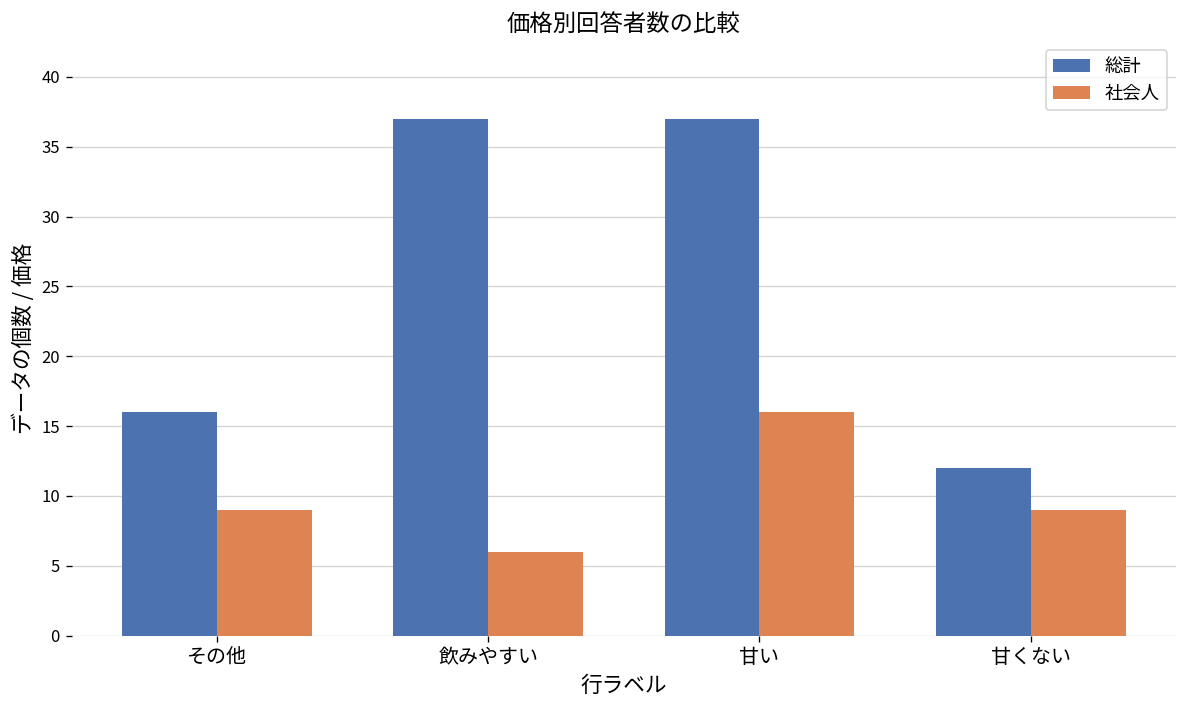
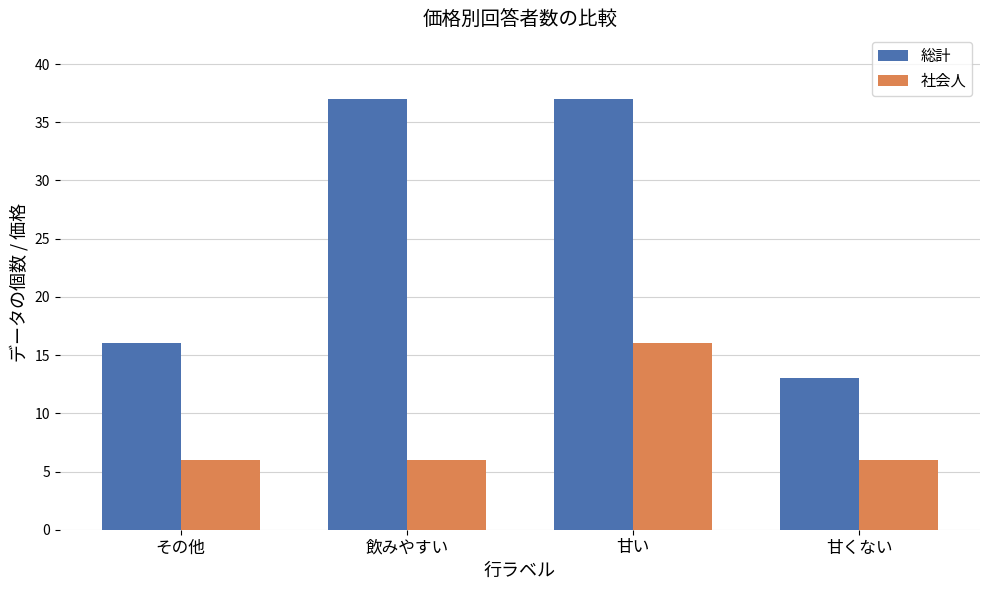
社会人, その他: 9 -> 6
総計, 甘くない: 12 -> 13
社会人, 甘くない: 9 -> 6
